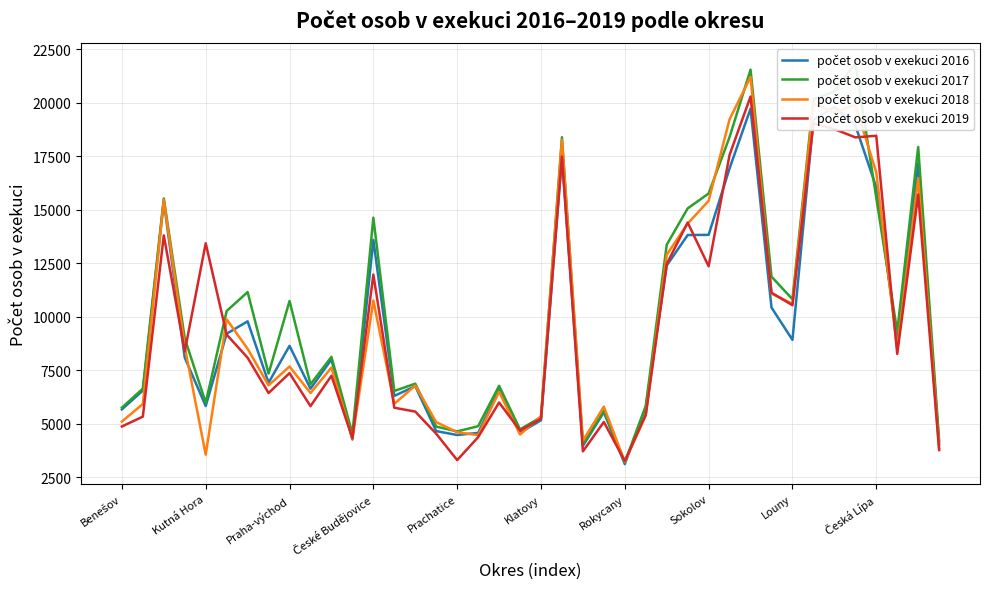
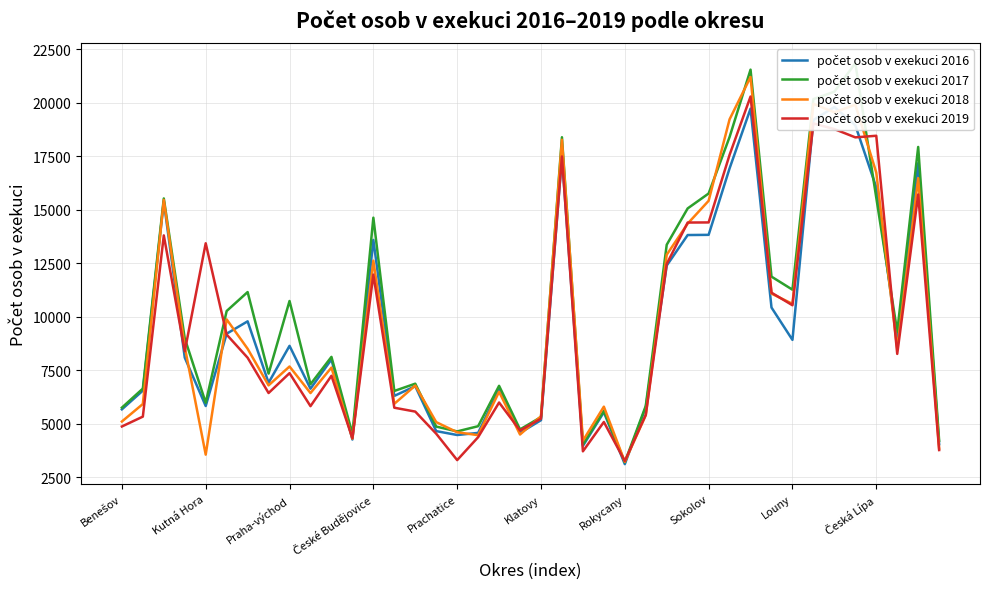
počet osob v exekuci 2018, České Budějovice: 10800 -> 12600
počet osob v exekuci 2019, Sokolov: 12400 -> 14400
počet osob v exekuci 2017, Louny: 10800 -> 11300
